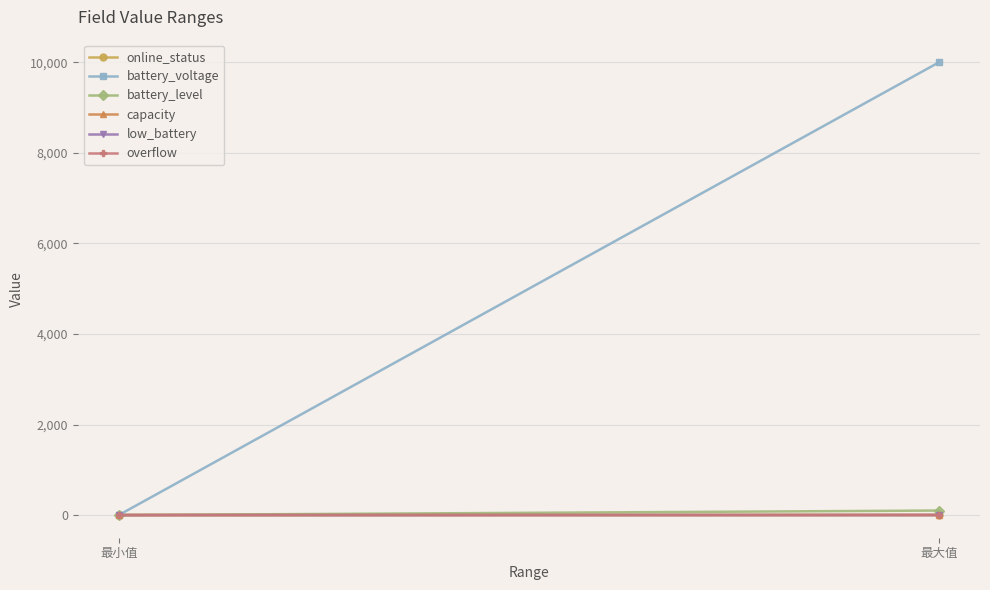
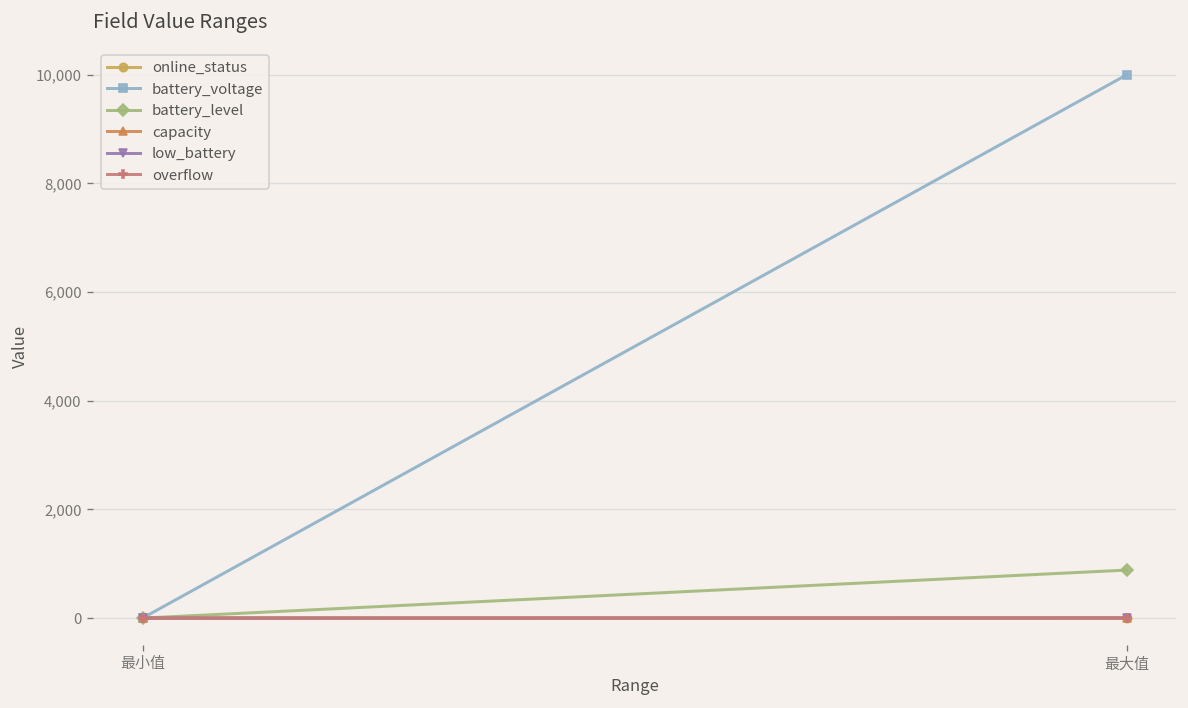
battery_level, 最大值: 100 -> 900
